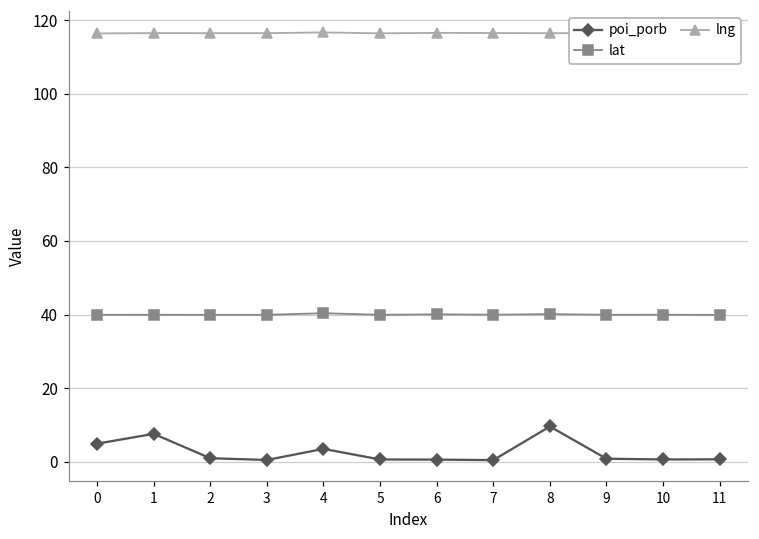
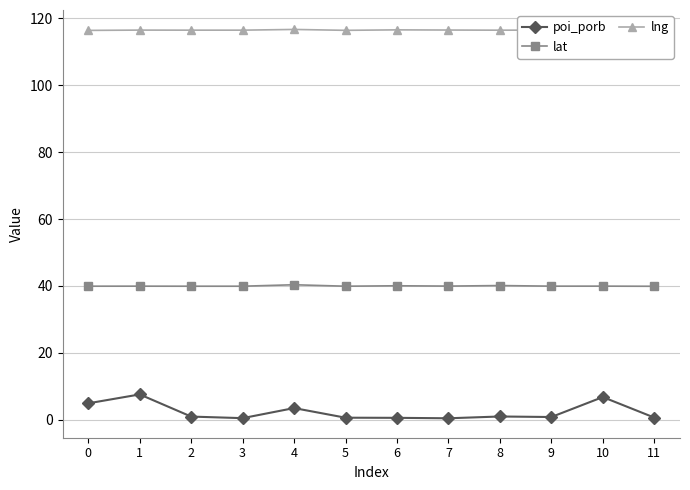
poi_porb, 8: 10 -> 1
poi_porb, 10: 1 -> 7
